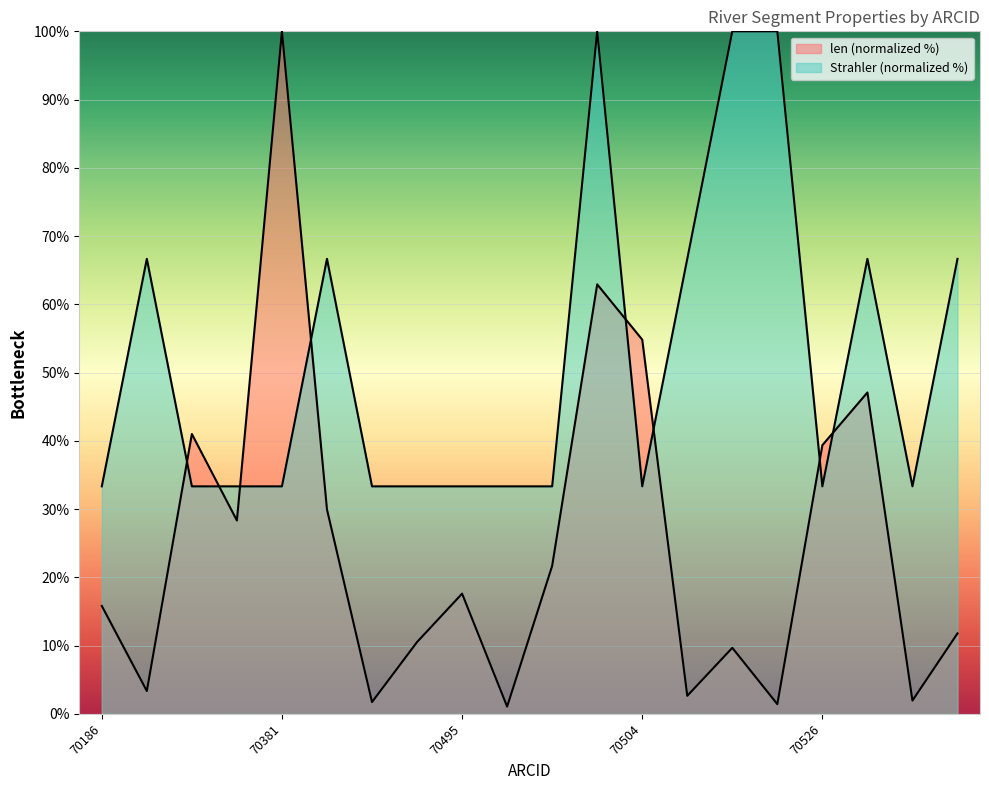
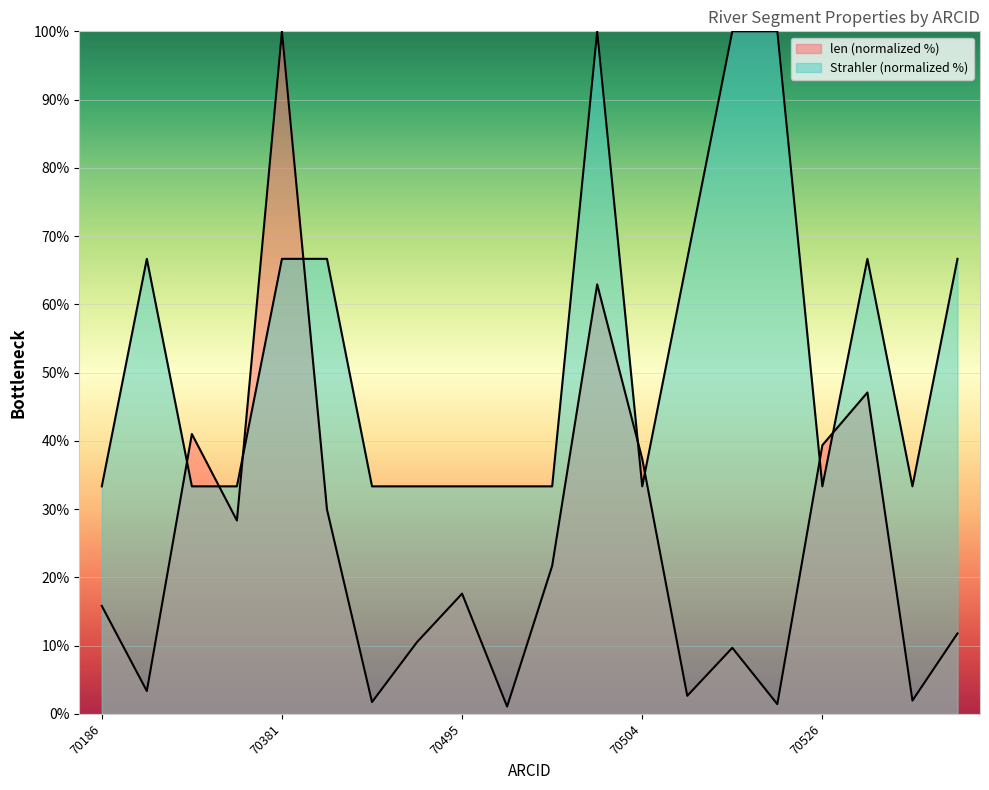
Strahler (normalized %), 70381: 33% -> 67%
len (normalized %), 70504: 55% -> 37%
